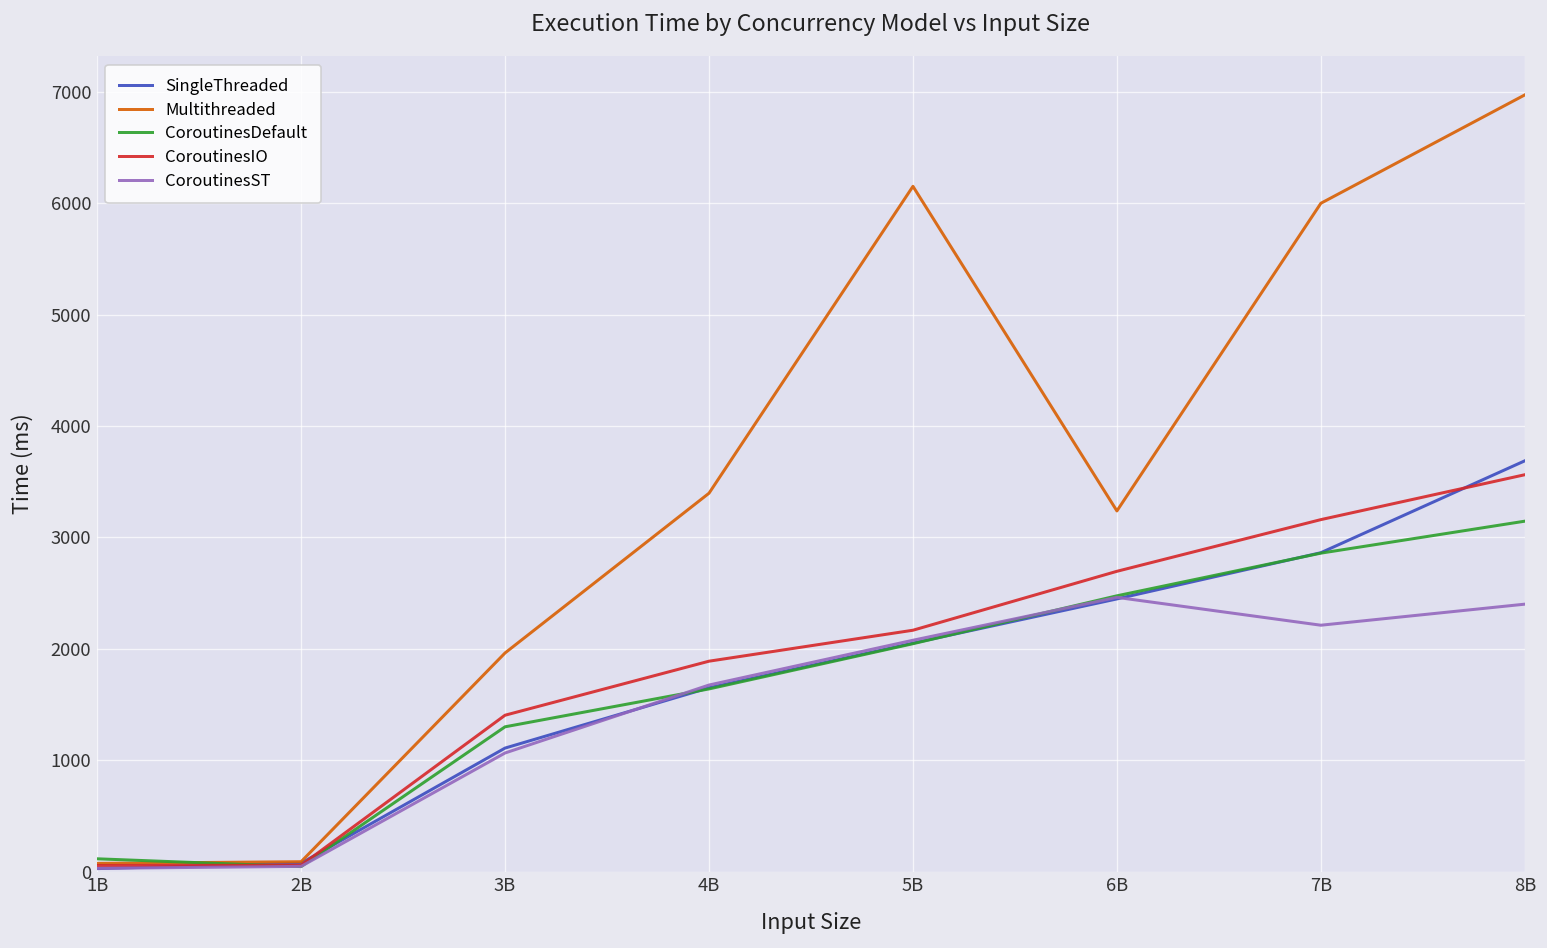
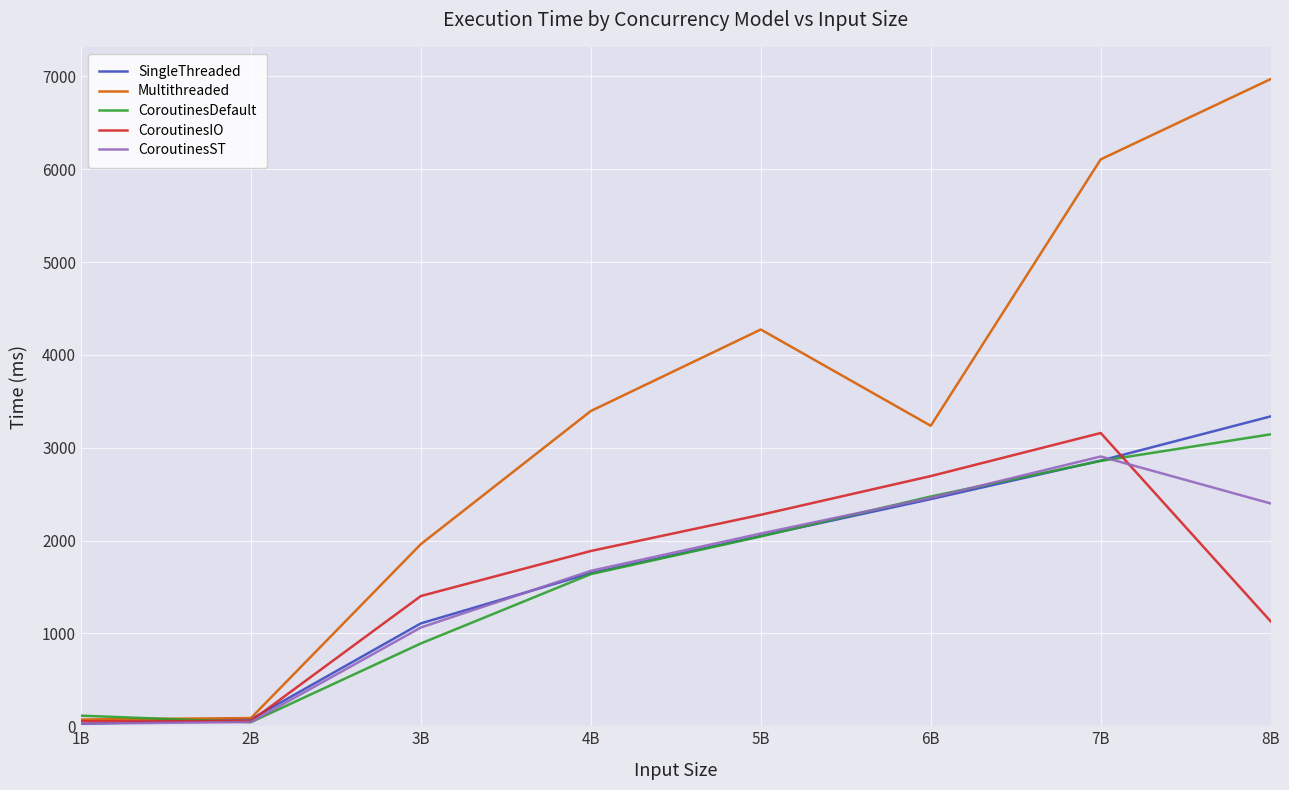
CoroutinesDefault, 3B: 1300 -> 900
Multithreaded, 5B: 6200 -> 4300
CoroutinesIO, 5B: 2200 -> 2300
Multithreaded, 7B: 6000 -> 6100
CoroutinesST, 7B: 2200 -> 2900
SingleThreaded, 8B: 3700 -> 3300
CoroutinesIO, 8B: 3600 -> 1100
